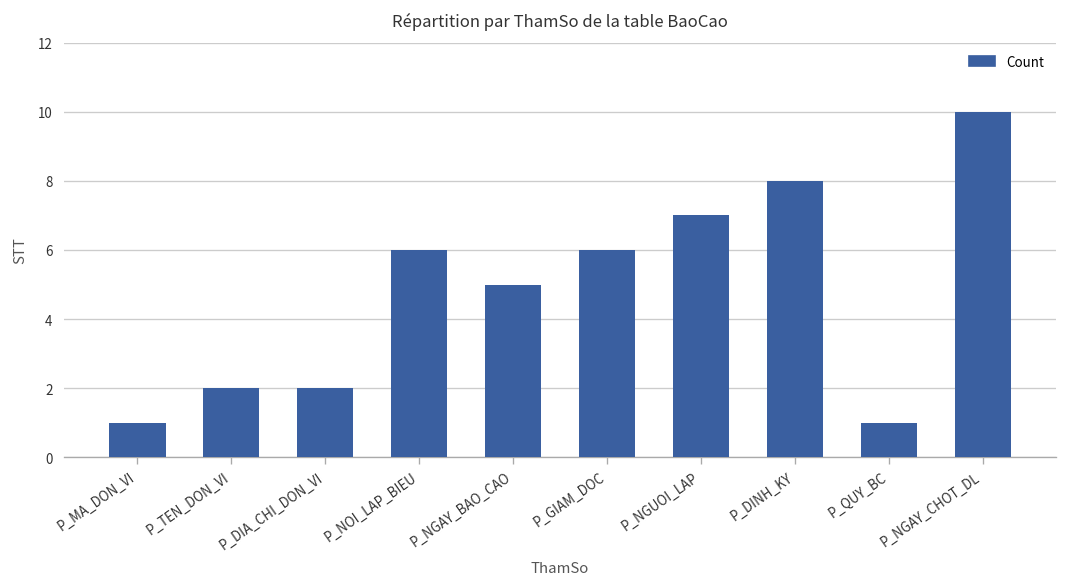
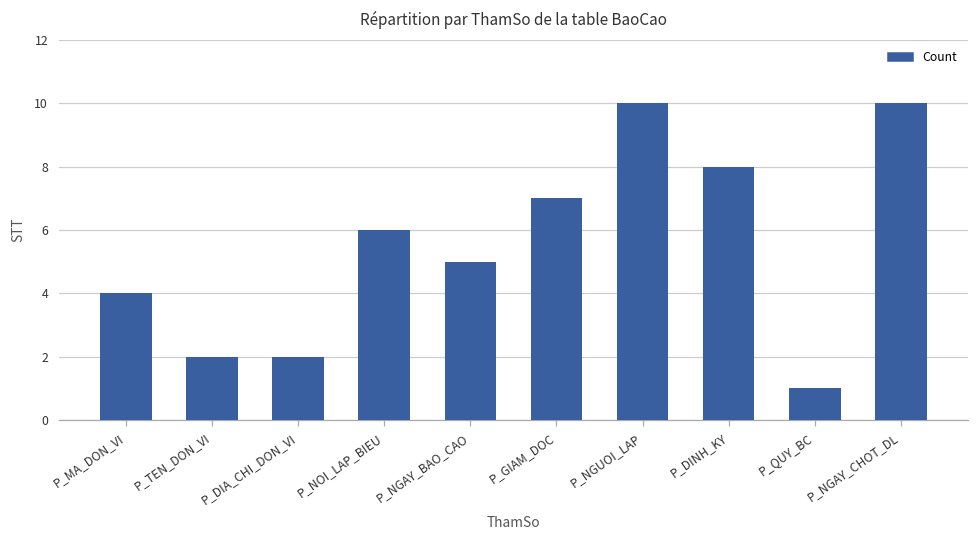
P_MA_DON_VI: 1 -> 4
P_GIAM_DOC: 6 -> 7
P_NGUOI_LAP: 7 -> 10
